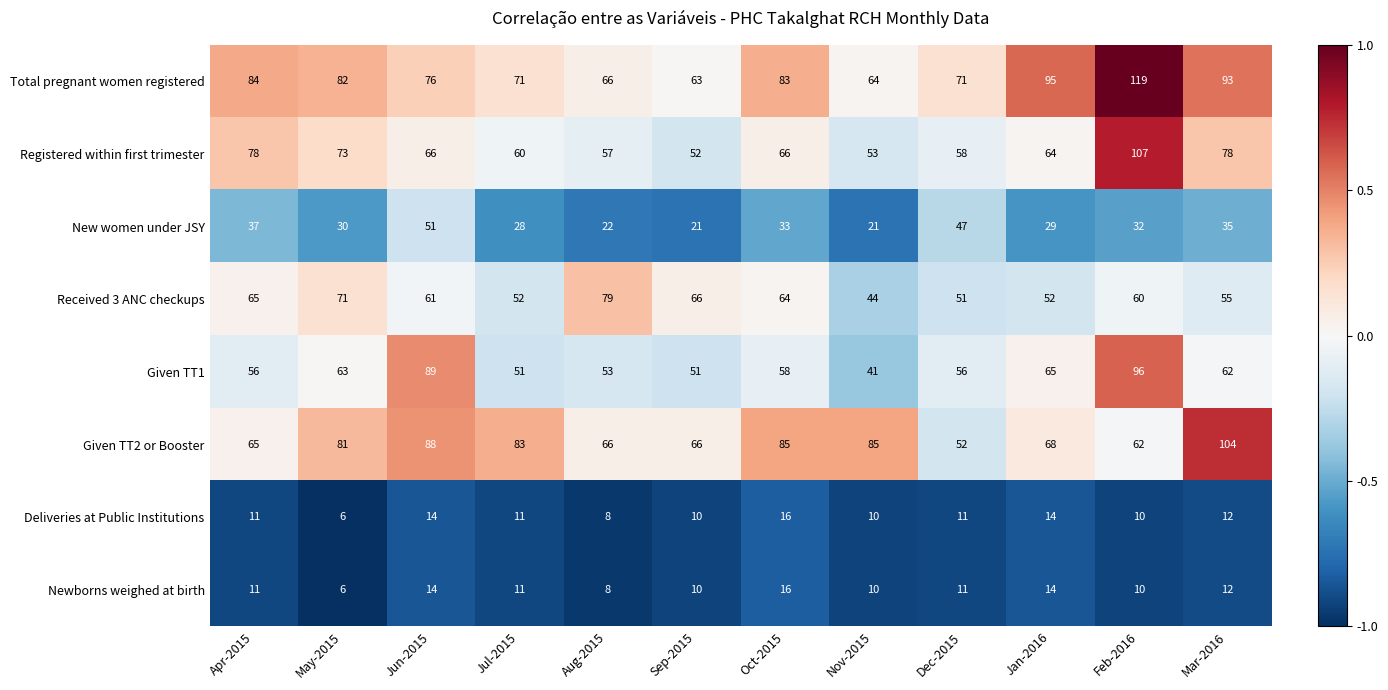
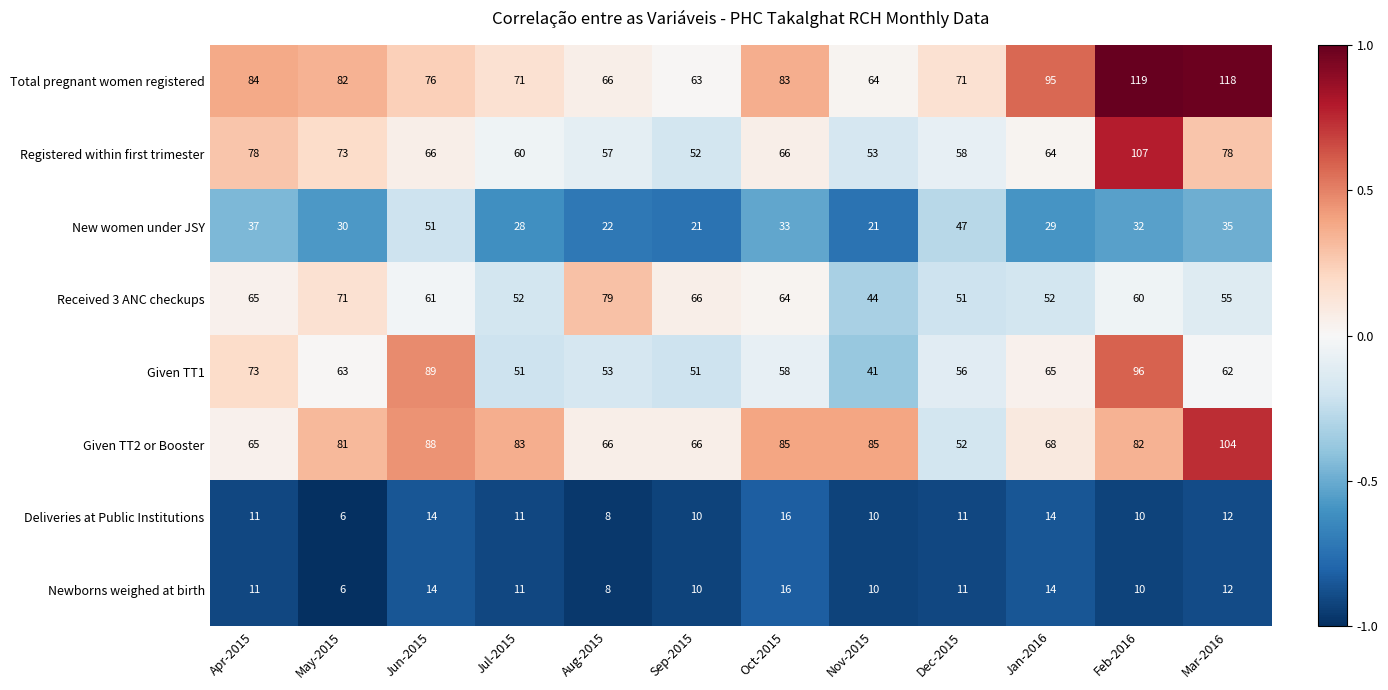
Total pregnant women registered, Mar-2016: 93 -> 118
Given TT1, Apr-2015: 56 -> 73
Given TT2 or Booster, Feb-2016: 62 -> 82
